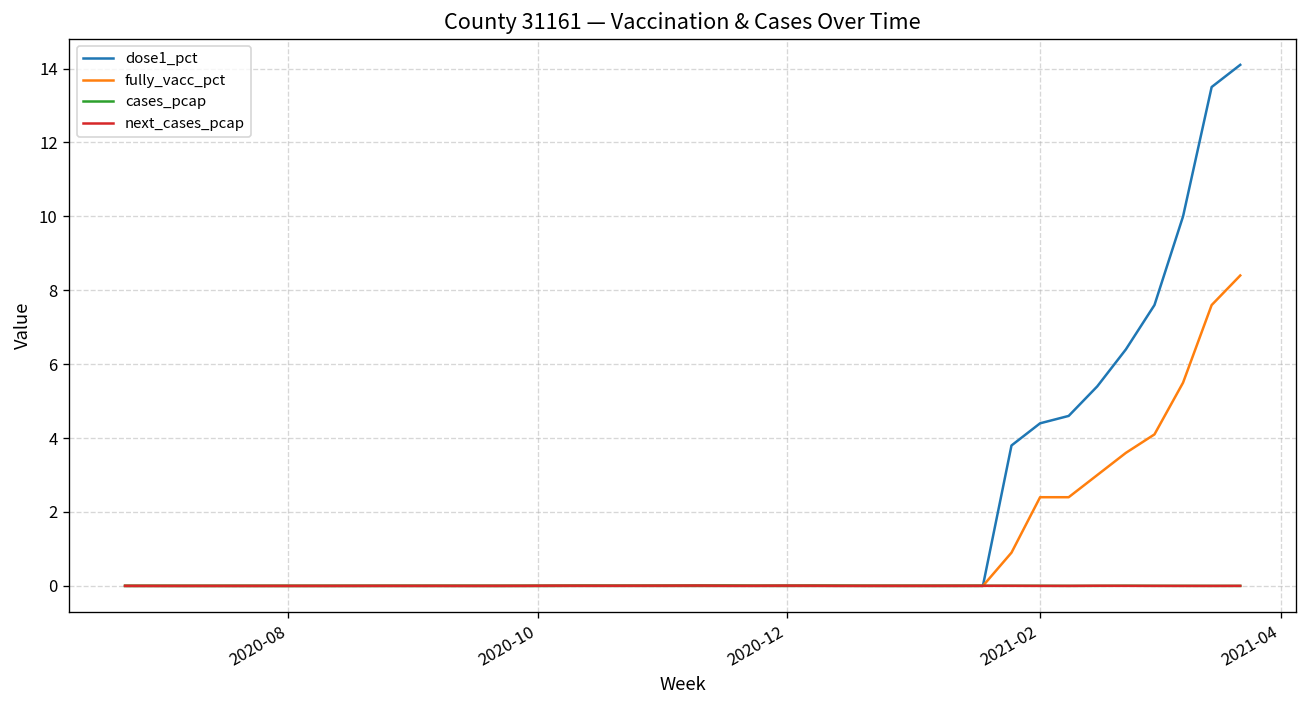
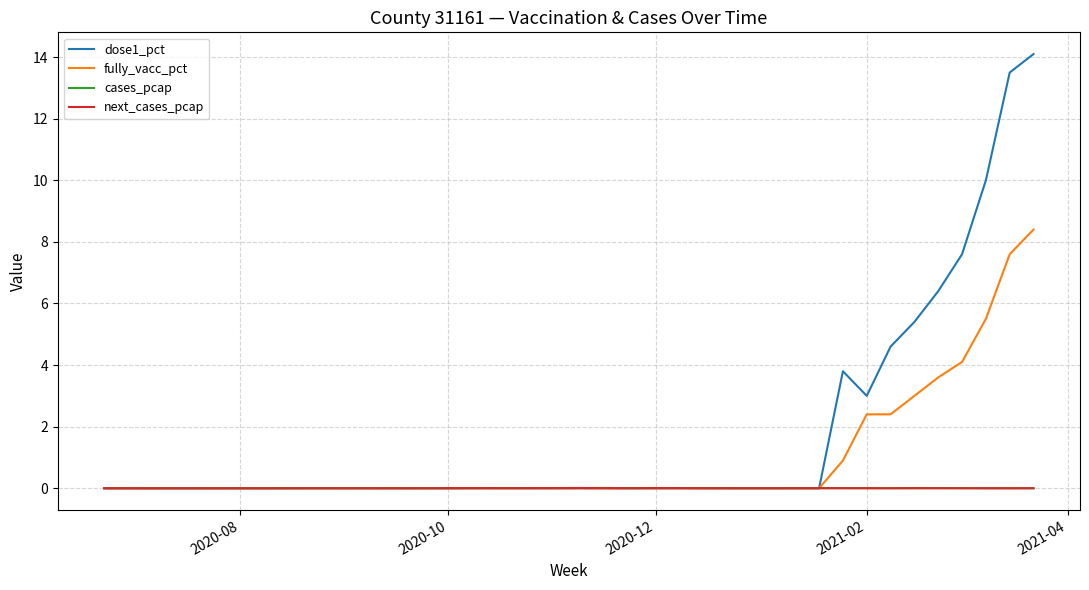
dose1_pct, 2021-02: 4.4 -> 3.0
